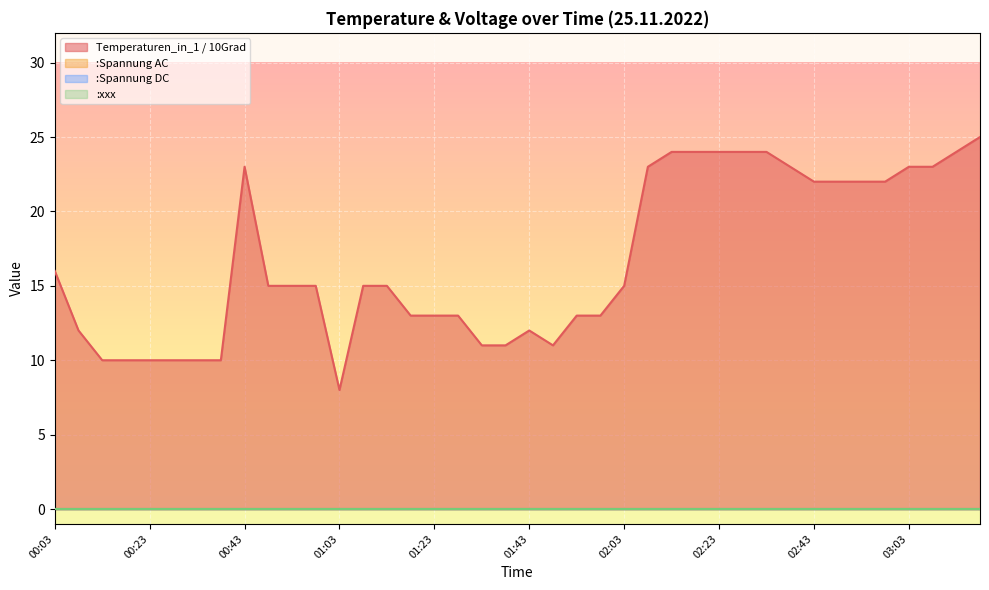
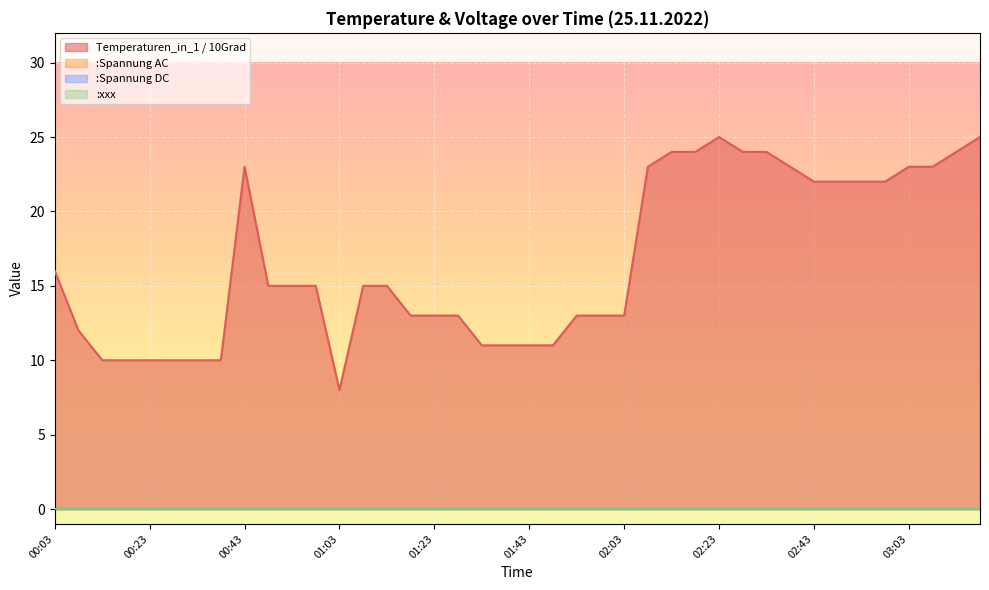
Temperaturen_in_1 / 10Grad, 01:43: 12 -> 11
Temperaturen_in_1 / 10Grad, 02:03: 15 -> 13
Temperaturen_in_1 / 10Grad, 02:23: 24 -> 25
